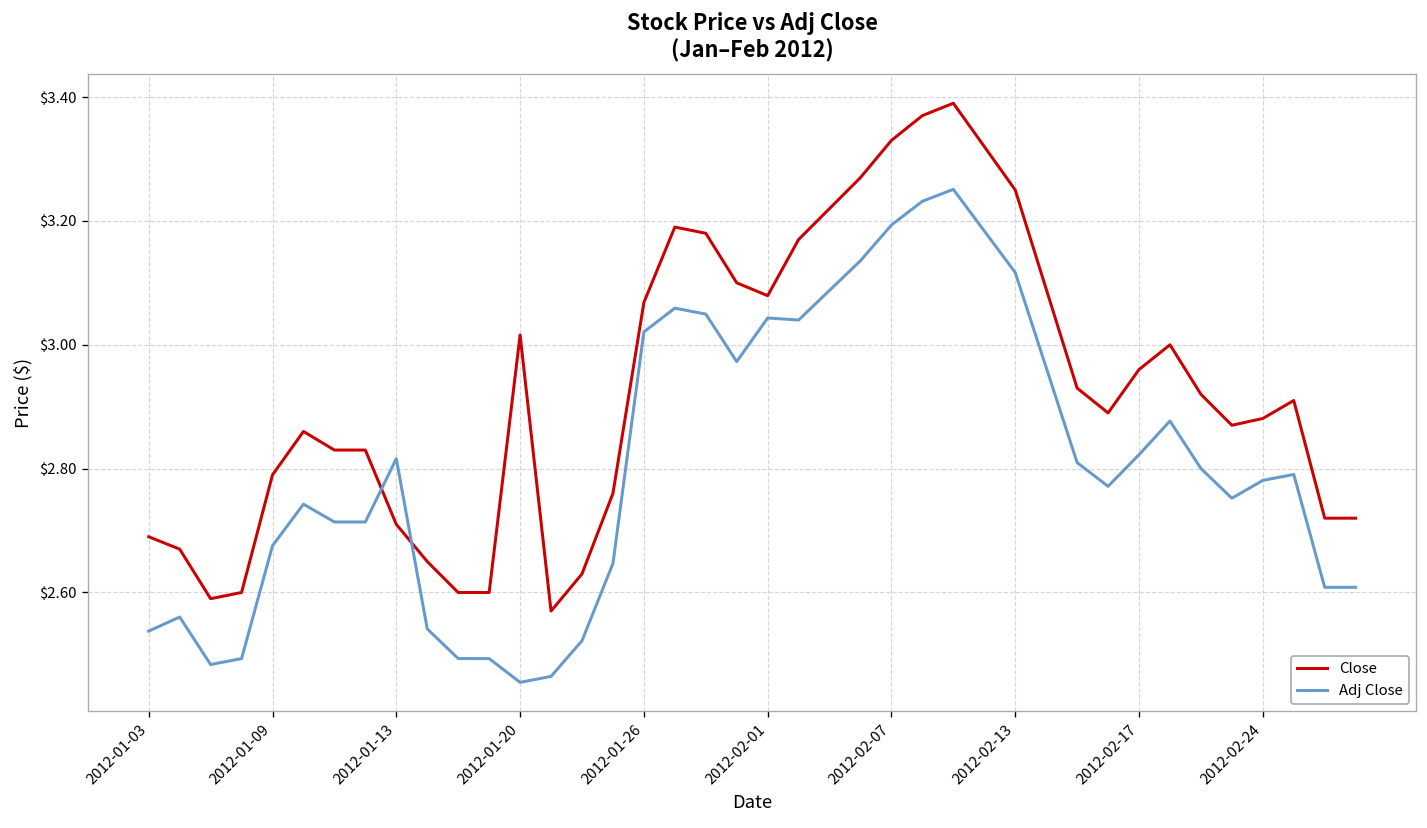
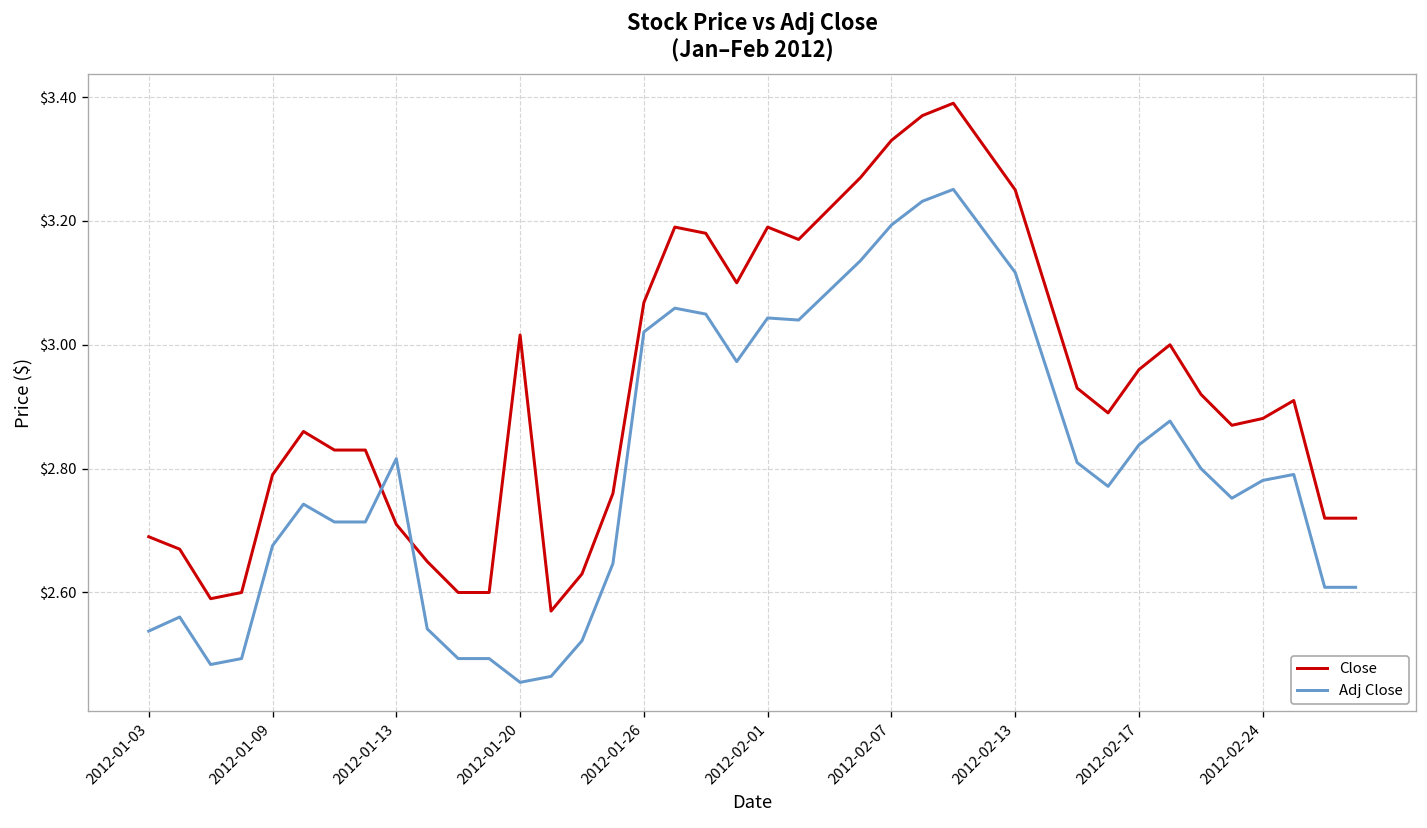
Close, 2012-02-01: $3.08 -> $3.19
Adj Close, 2012-02-17: $2.82 -> $2.84
